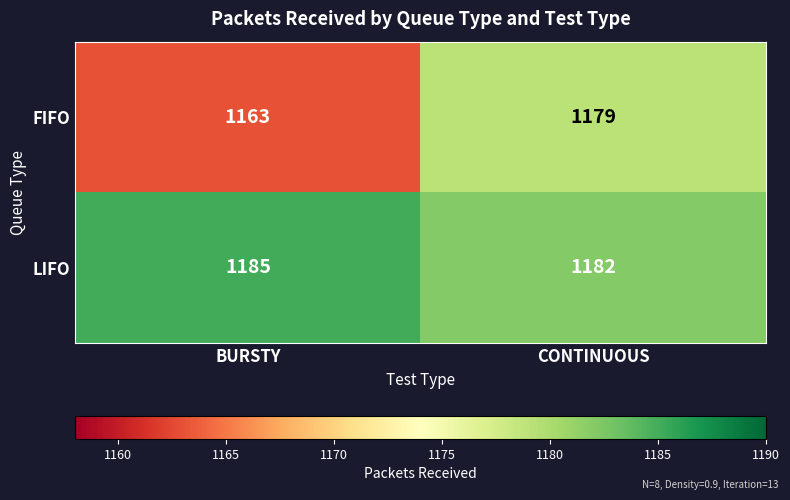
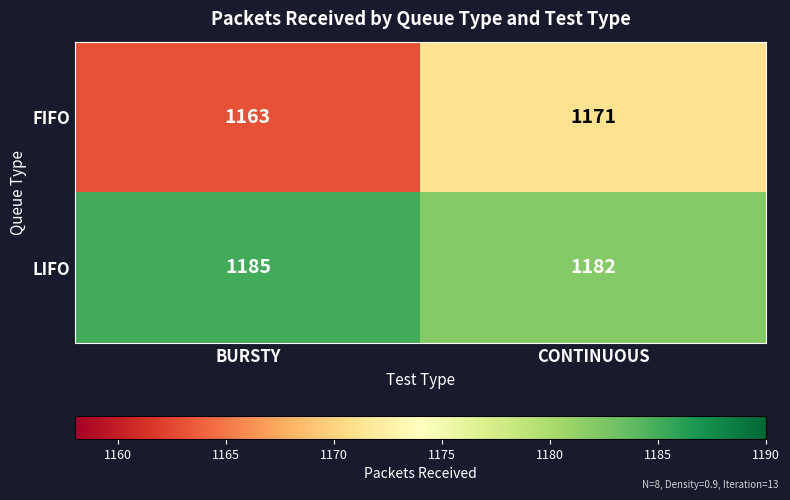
FIFO, CONTINUOUS: 1179 -> 1171
